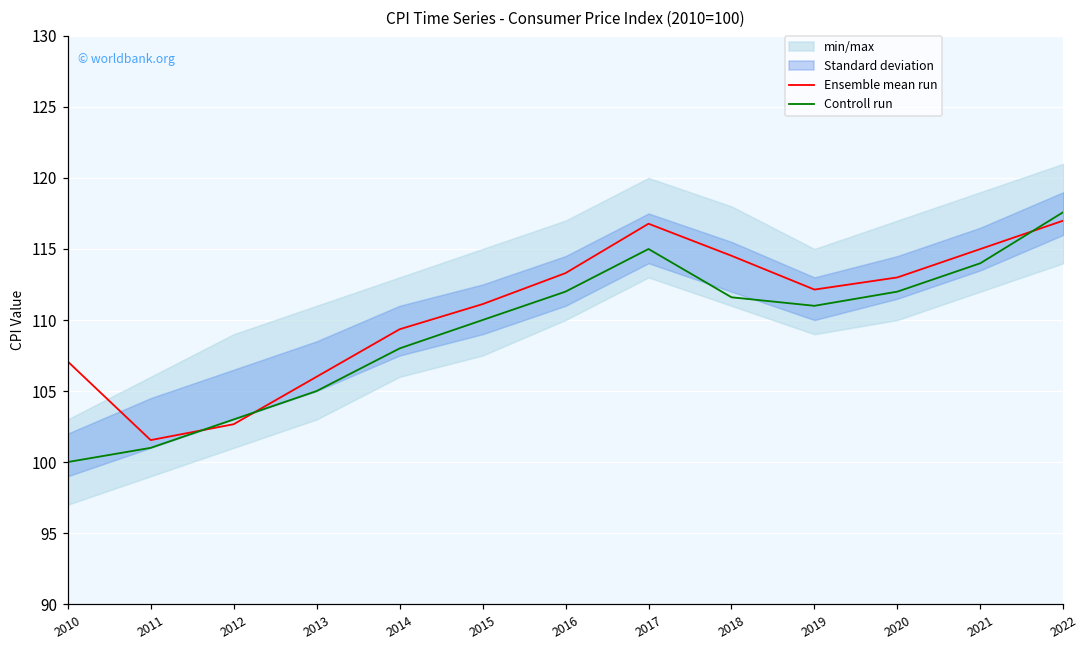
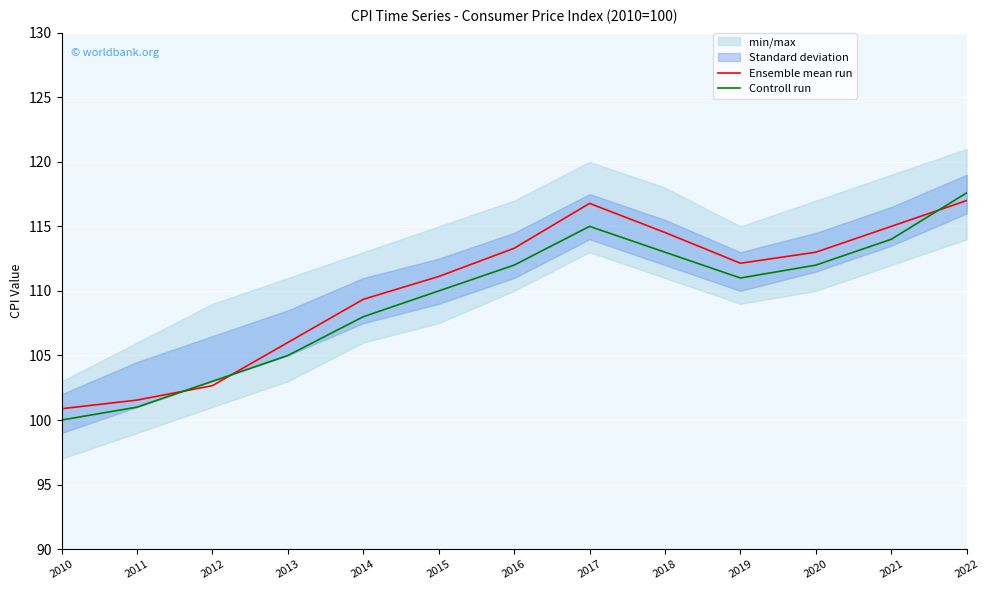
Ensemble mean run, 2010: 107.1 -> 100.9
Controll run, 2018: 111.6 -> 113.0
